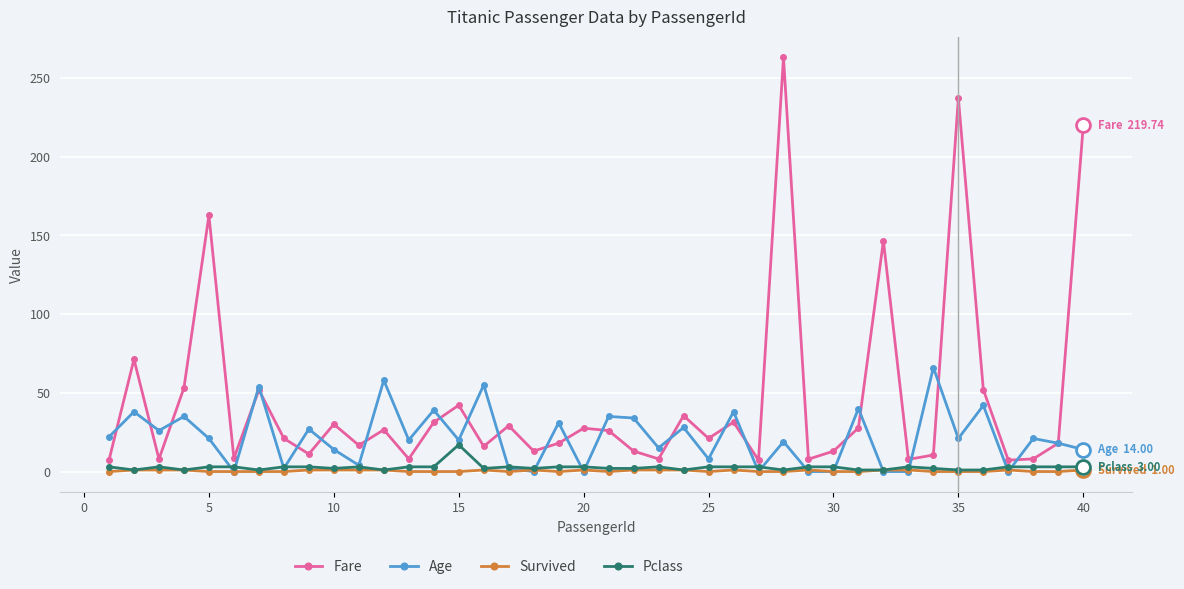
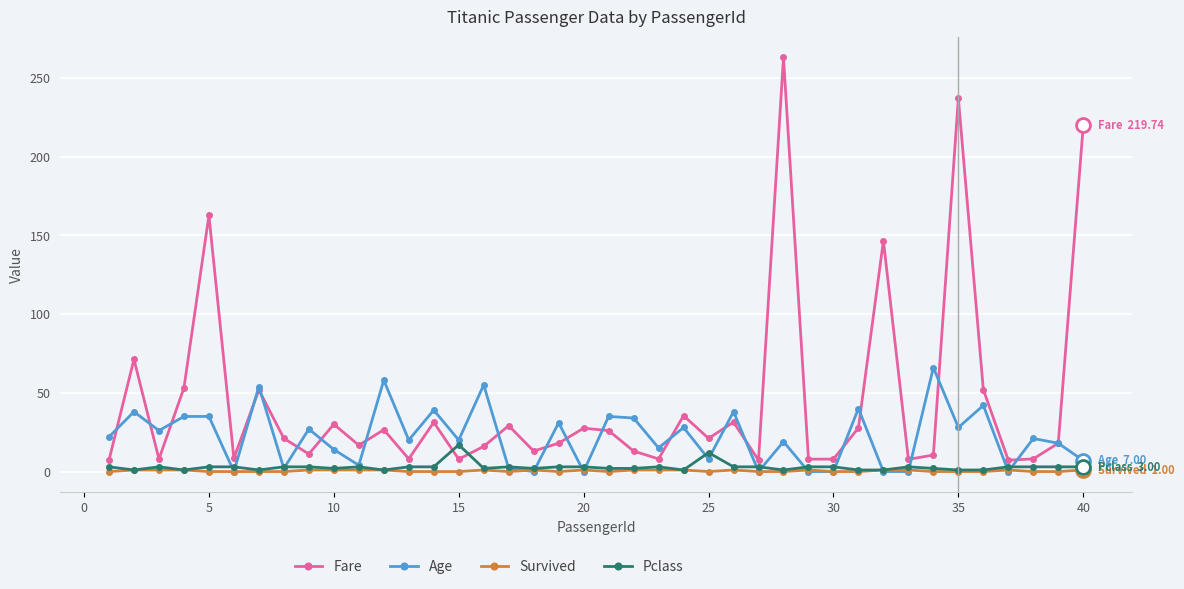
Age, 5: 21 -> 35
Fare, 15: 42 -> 8
Pclass, 25: 3 -> 12
Fare, 30: 13 -> 8
Age, 35: 21 -> 28
Age, 40: 14.00 -> 7.00
